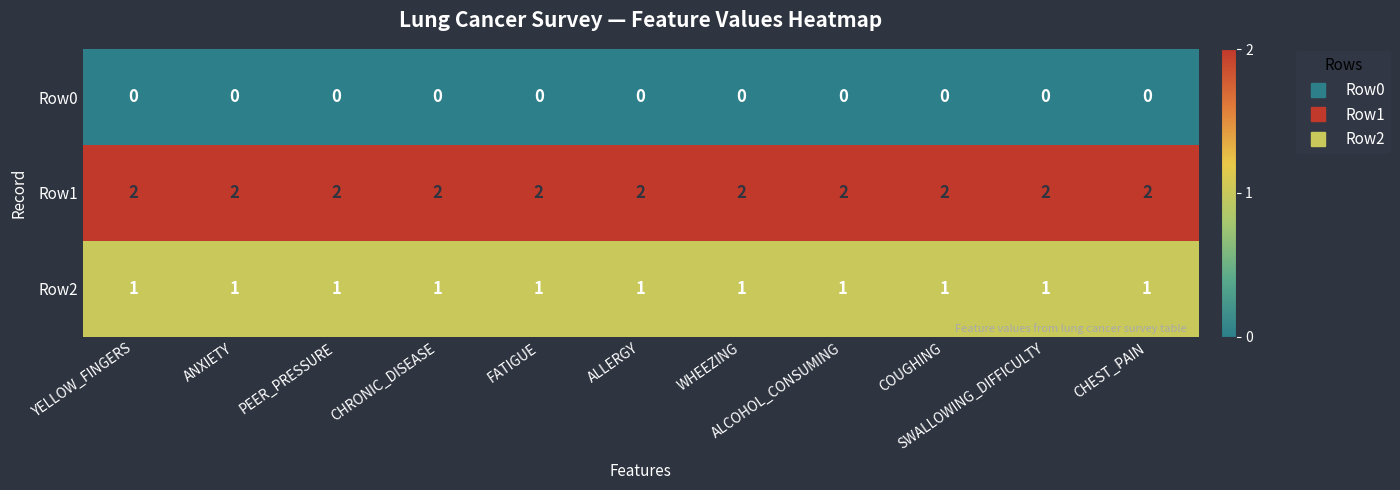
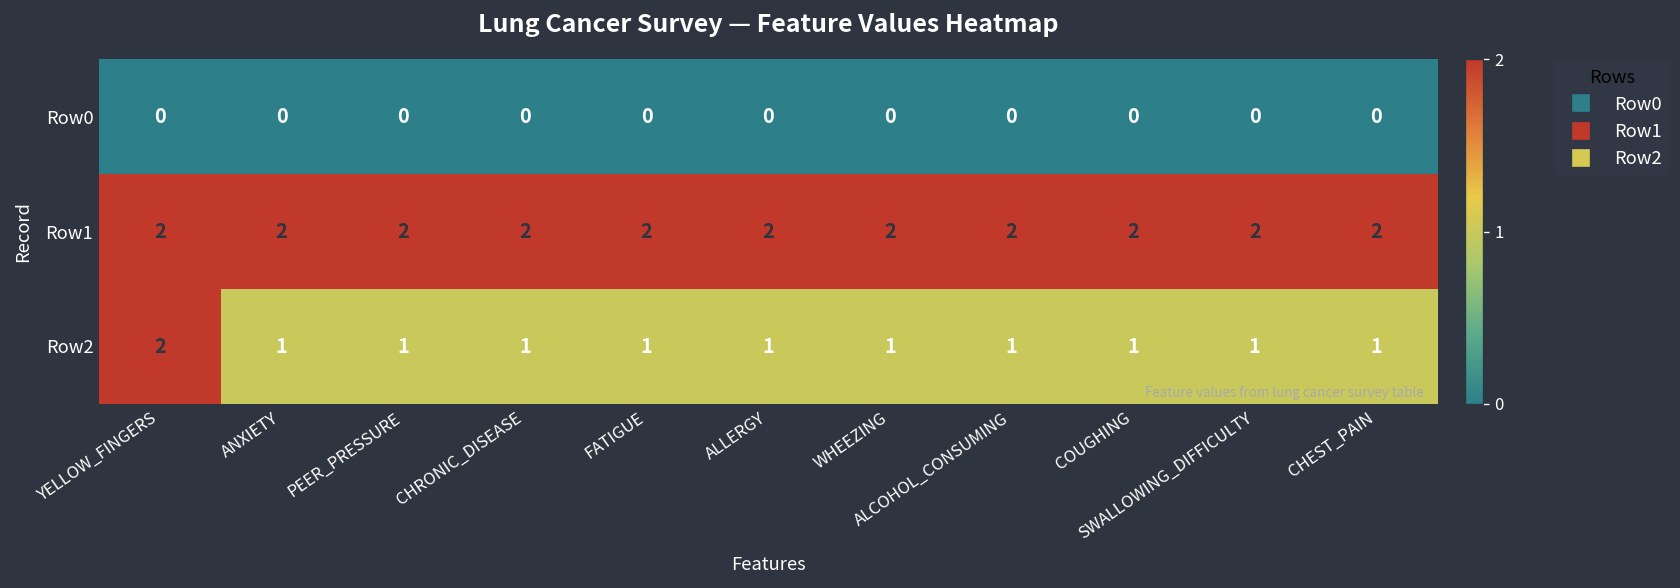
Row2, YELLOW_FINGERS: 1 -> 2
